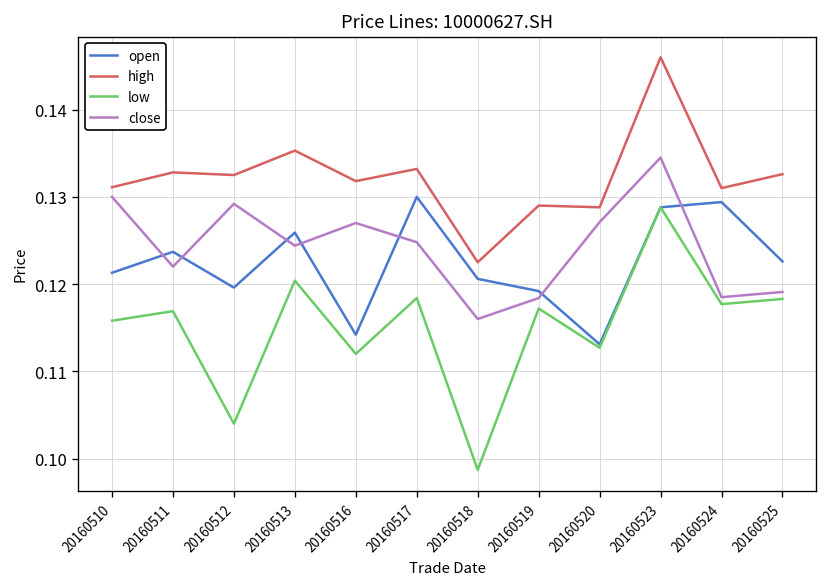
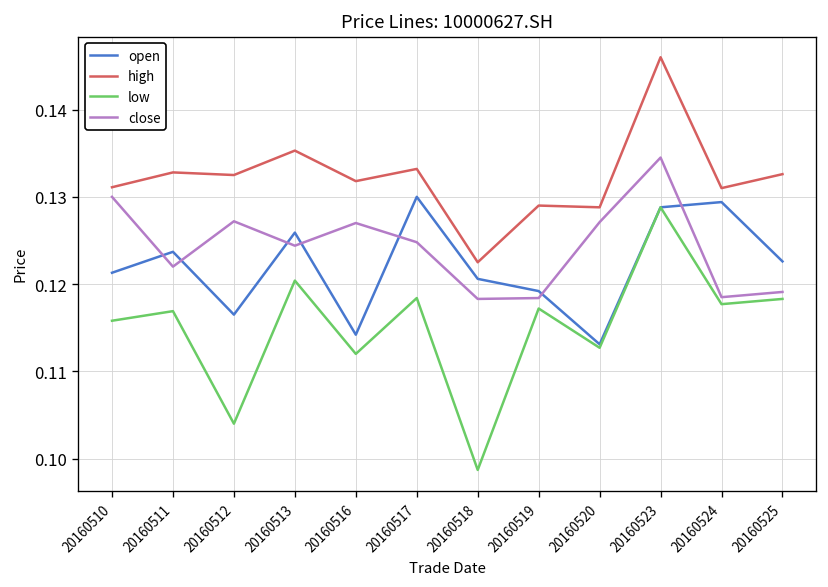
open, 20160512: 0.120 -> 0.117
close, 20160512: 0.129 -> 0.127
close, 20160518: 0.116 -> 0.118
